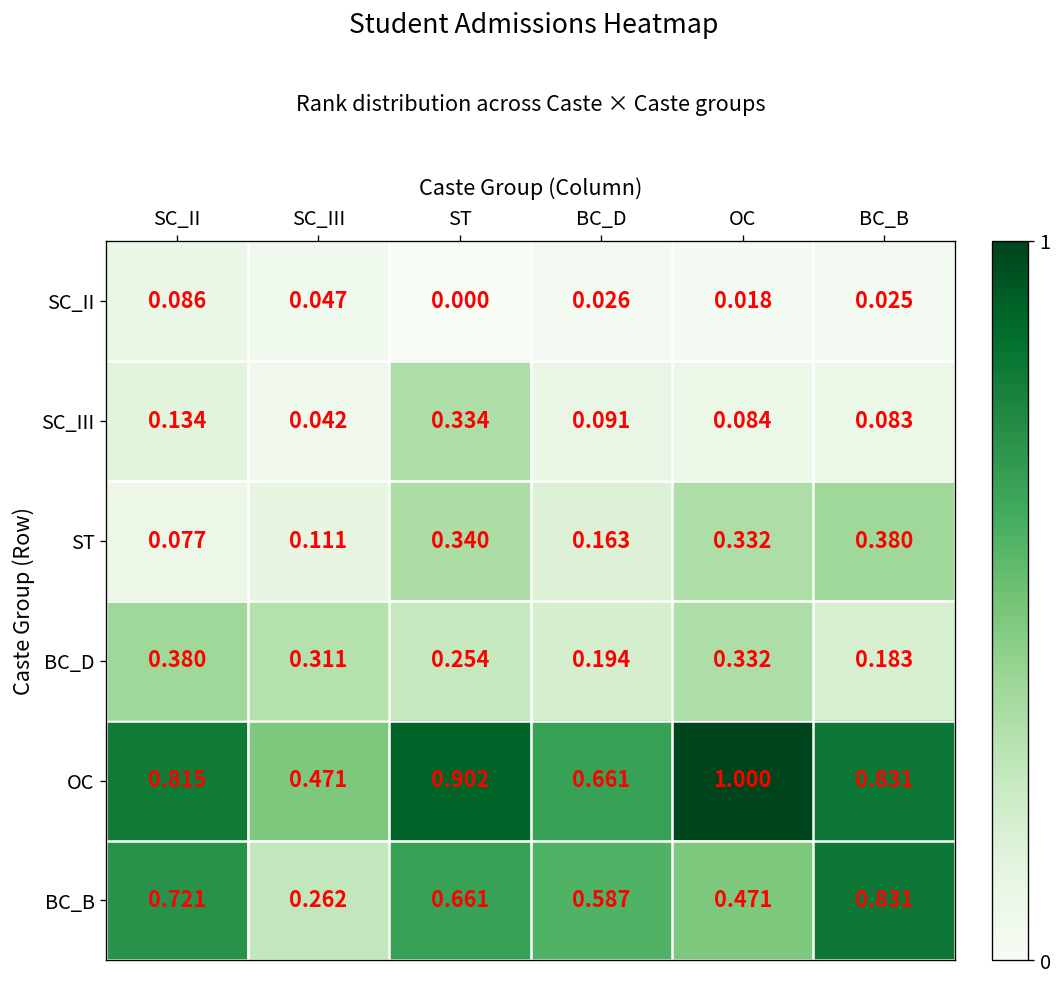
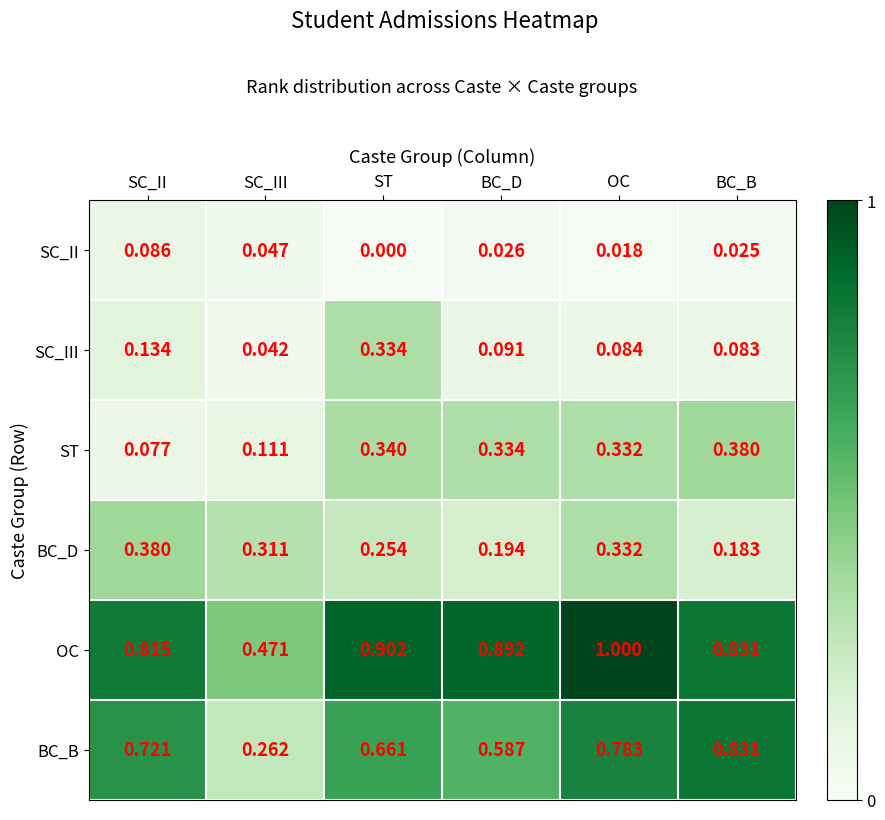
ST, BC_D: 0.163 -> 0.334
OC, BC_D: 0.661 -> 0.892
BC_B, OC: 0.471 -> 0.783
